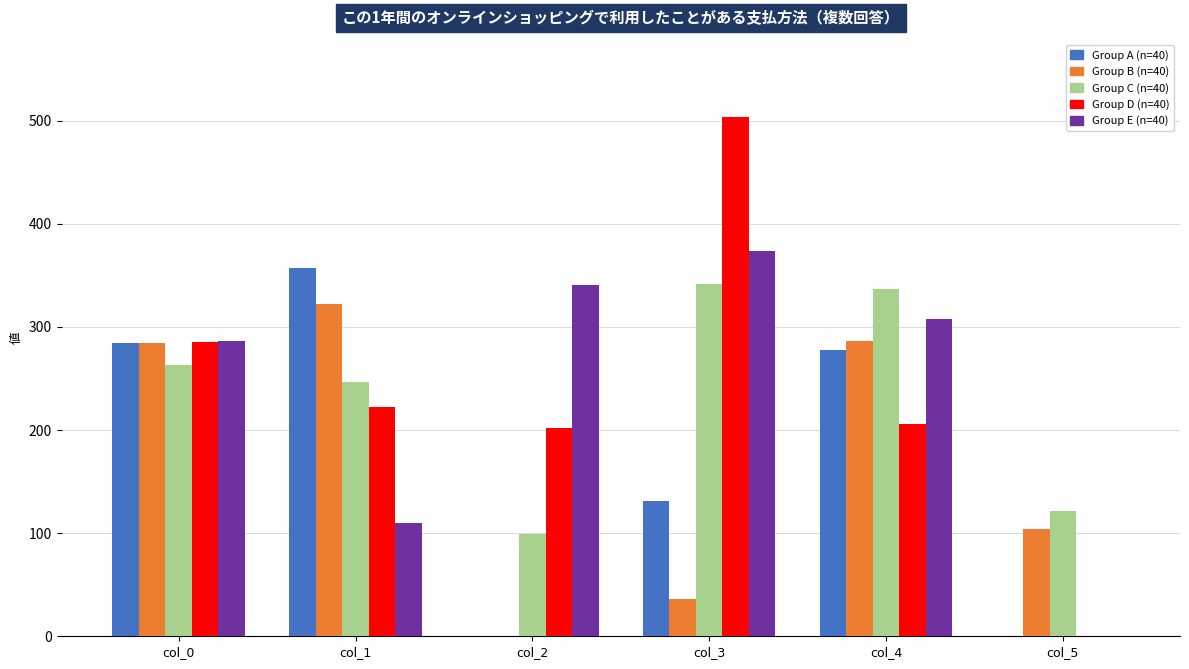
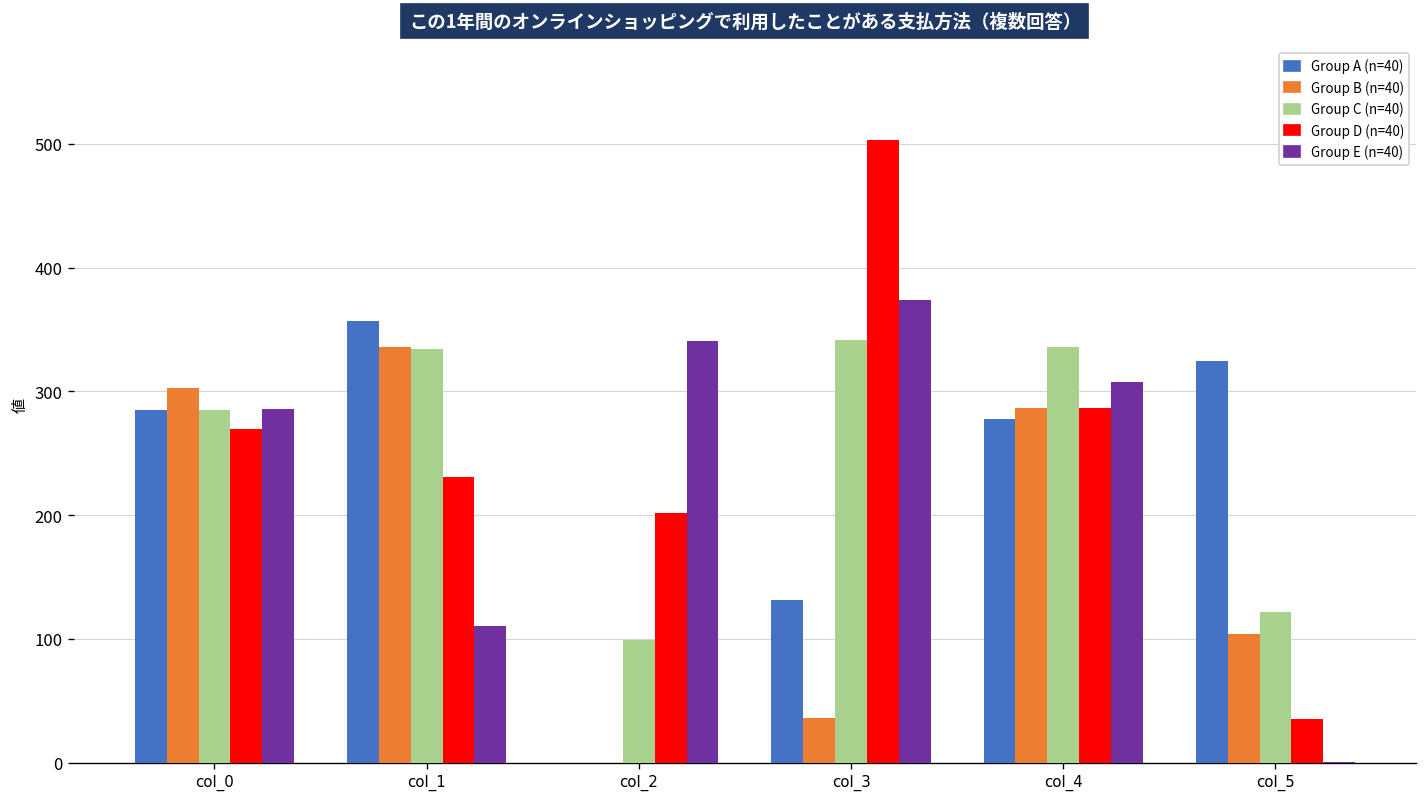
Group B (n=40), col_0: 285 -> 303
Group C (n=40), col_0: 264 -> 285
Group D (n=40), col_0: 285 -> 270
Group B (n=40), col_1: 323 -> 336
Group C (n=40), col_1: 247 -> 334
Group D (n=40), col_1: 223 -> 231
Group D (n=40), col_4: 206 -> 287
Group A (n=40), col_5: 0 -> 325
Group D (n=40), col_5: 0 -> 35
